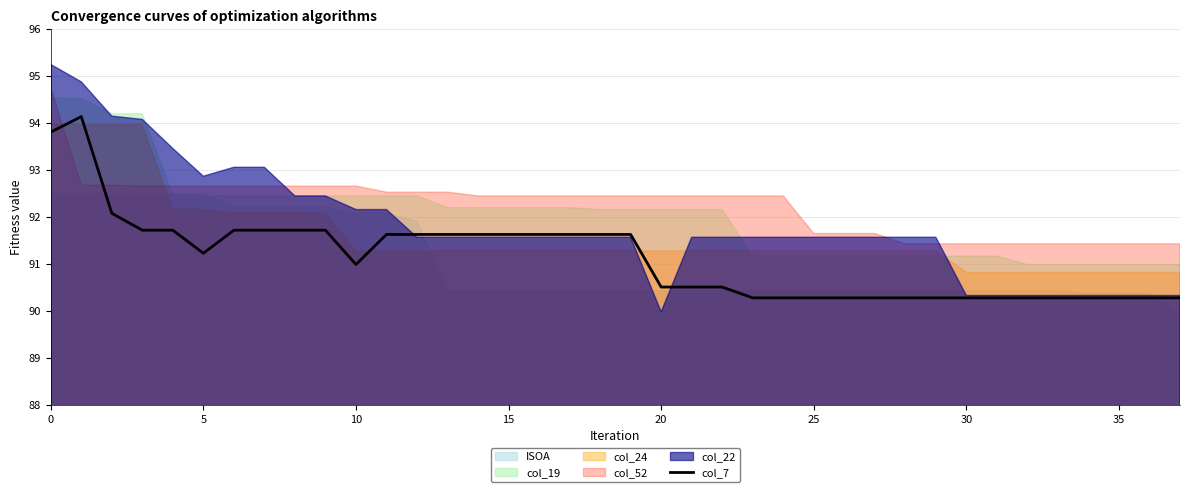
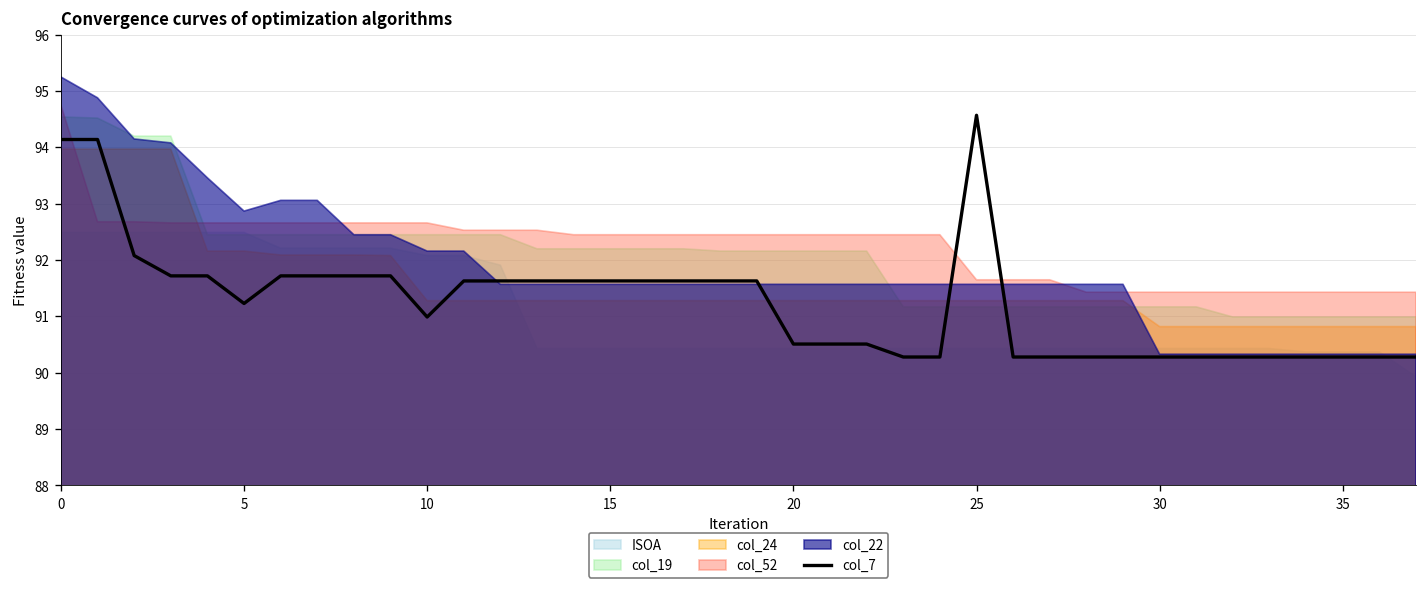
col_7, 0: 93.8 -> 94.1
col_22, 20: 90.0 -> 91.6
col_7, 25: 90.3 -> 94.6
